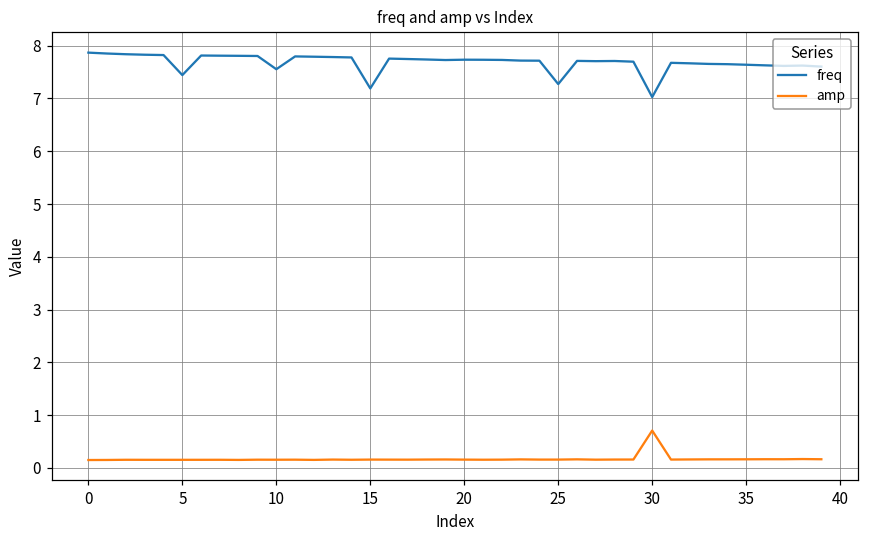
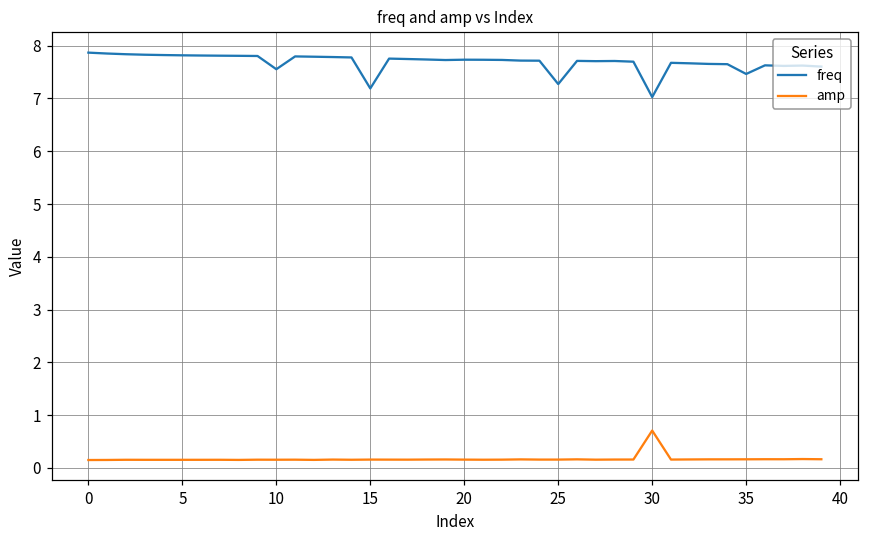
freq, 5: 7.4 -> 7.8
freq, 35: 7.6 -> 7.5
